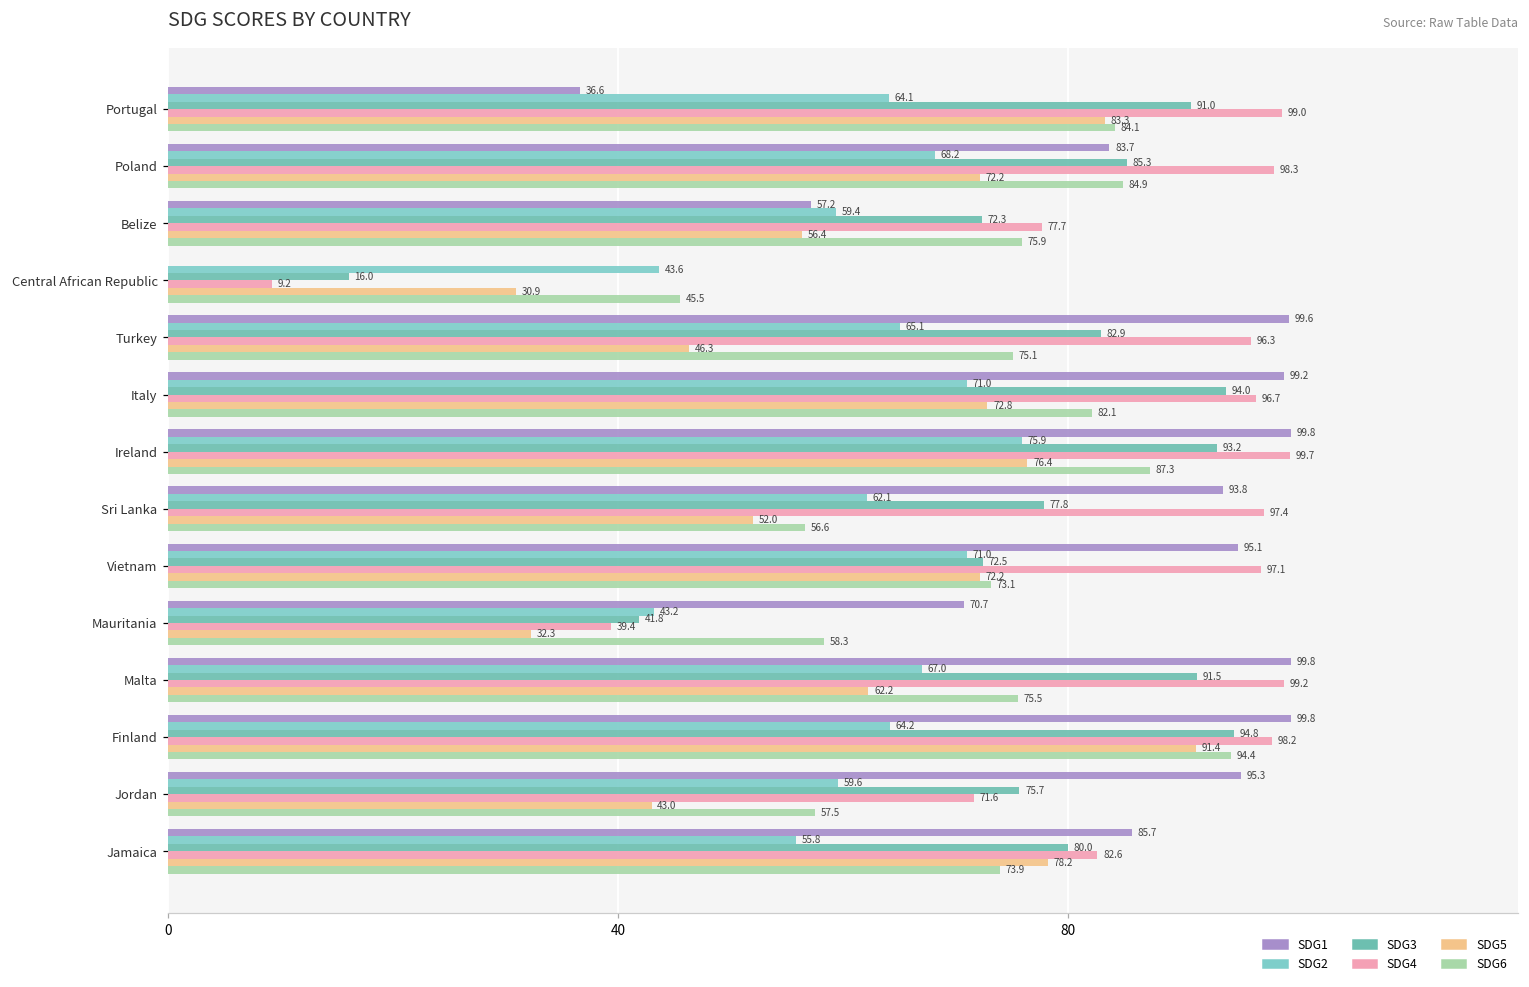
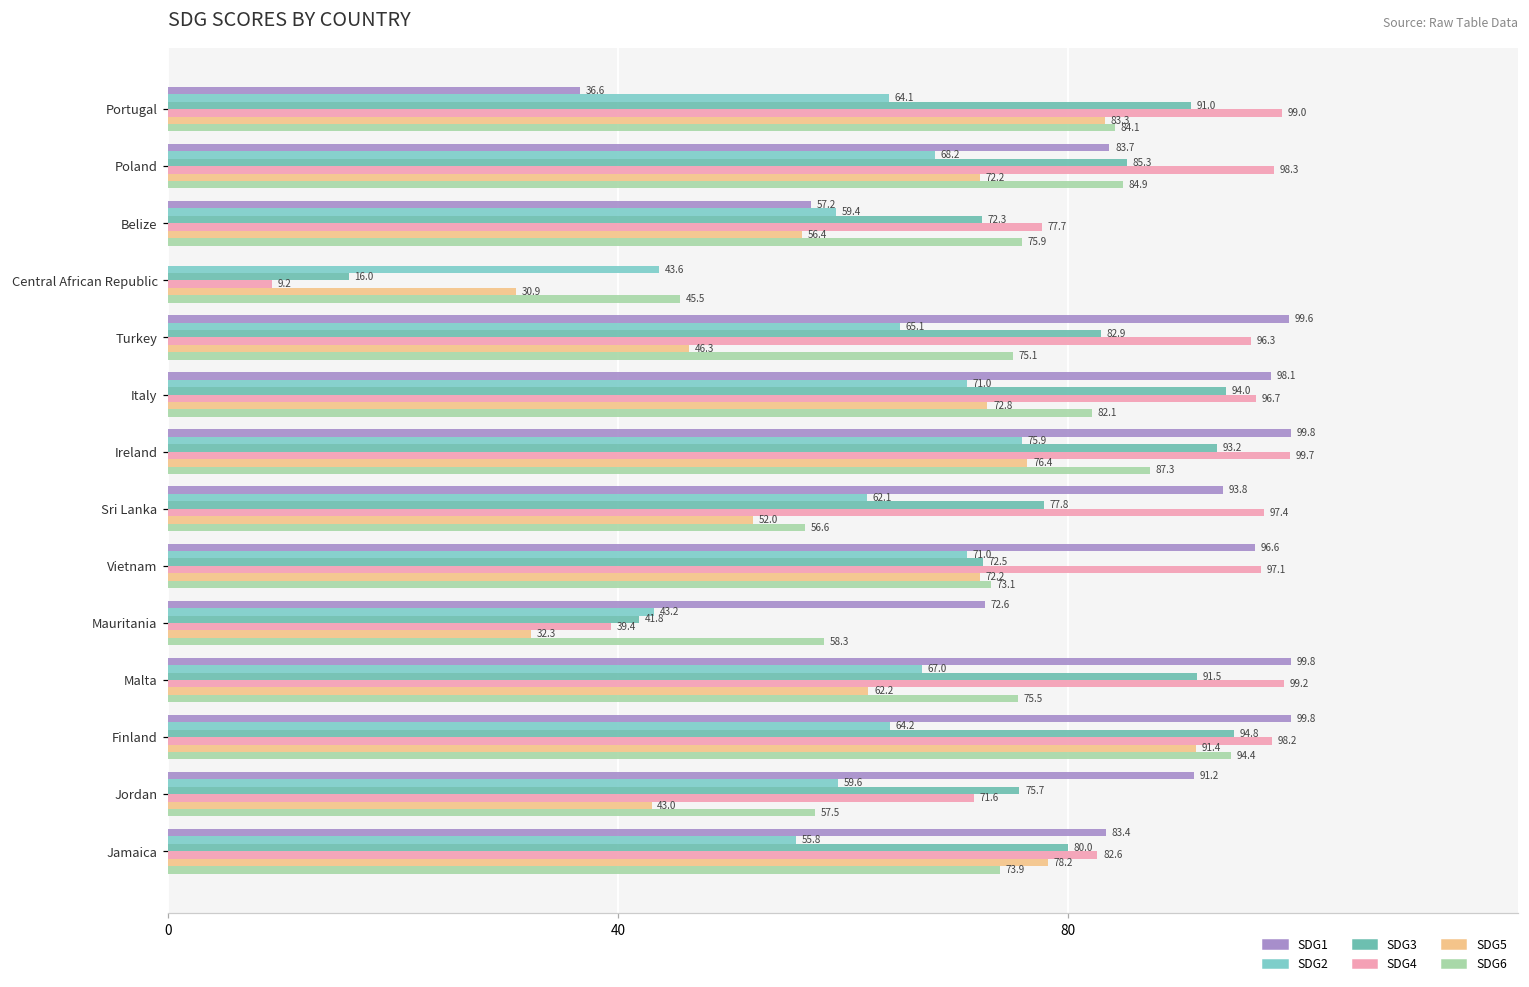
SDG1, Italy: 99.2 -> 98.1
SDG1, Vietnam: 95.1 -> 96.6
SDG1, Mauritania: 70.7 -> 72.6
SDG1, Jordan: 95.3 -> 91.2
SDG1, Jamaica: 85.7 -> 83.4
